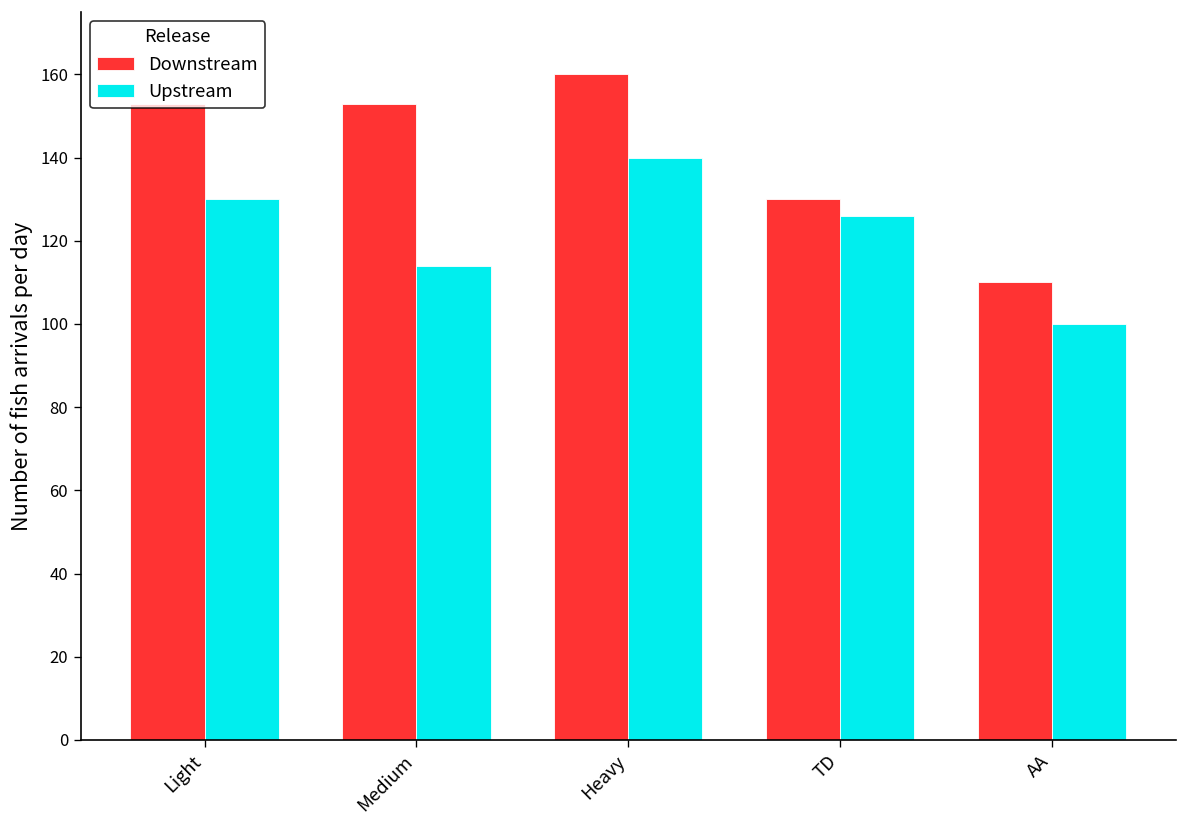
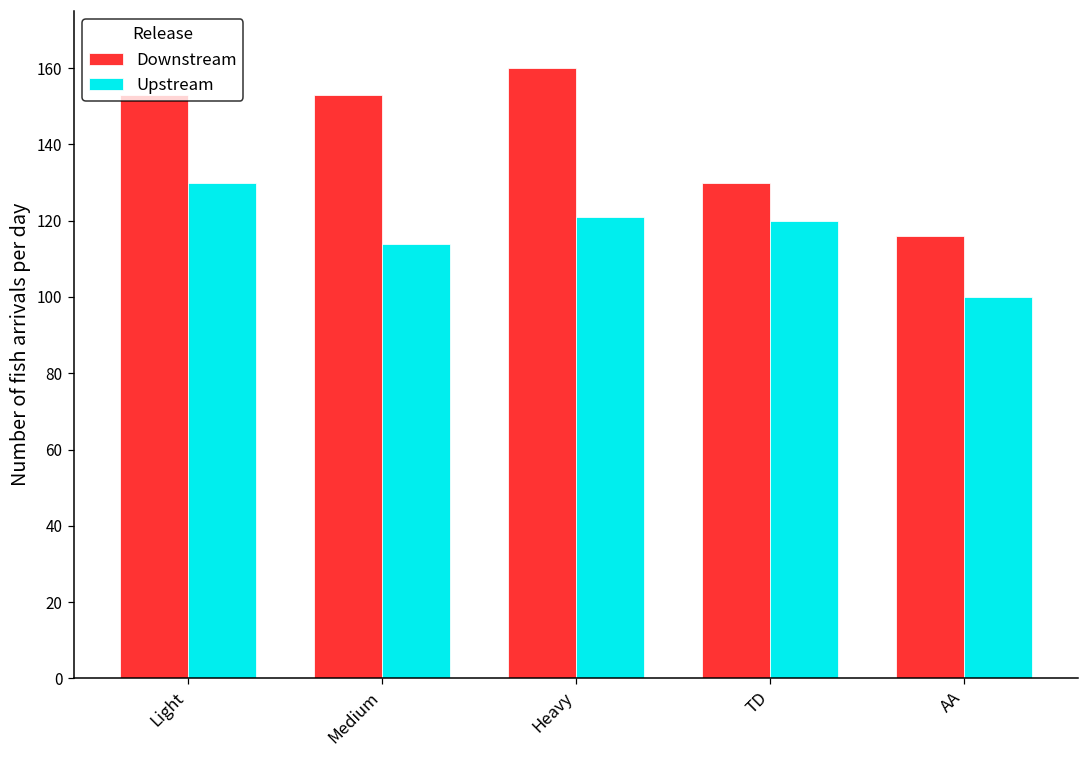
Upstream, Heavy: 140 -> 121
Upstream, TD: 126 -> 120
Downstream, AA: 110 -> 116
